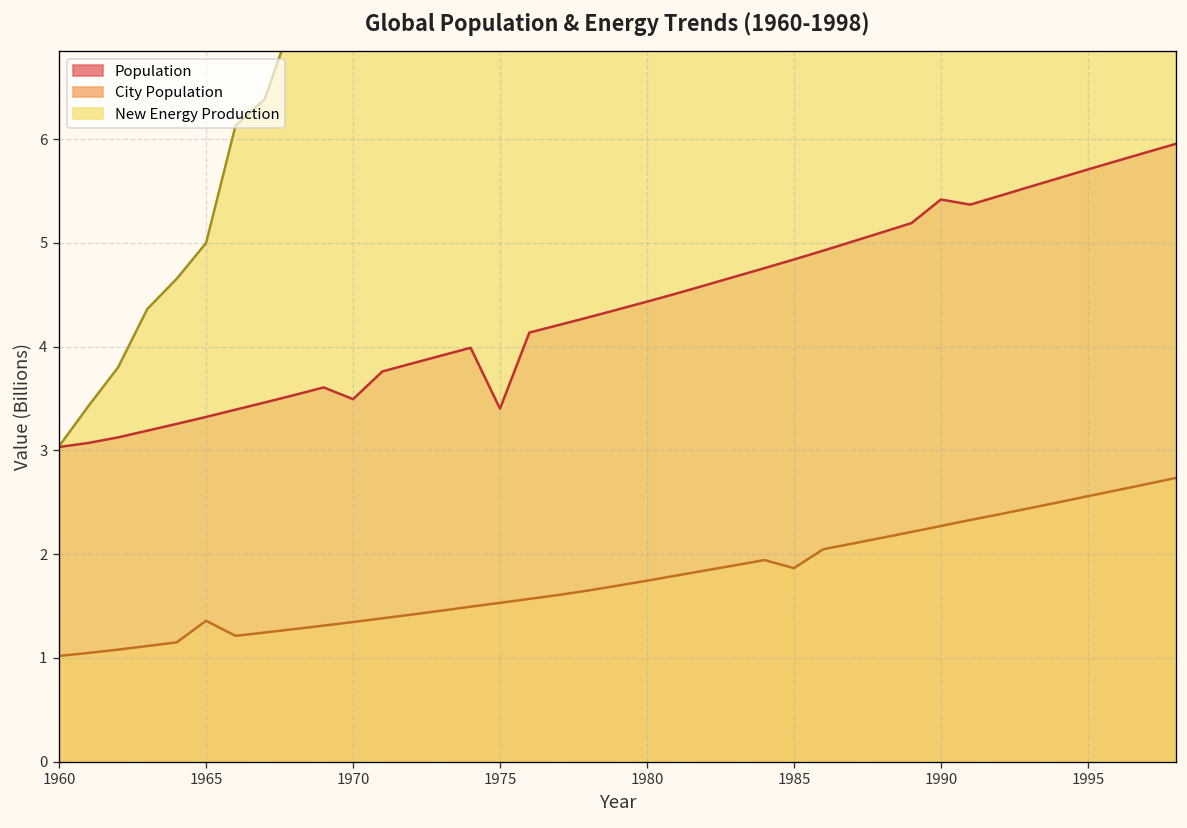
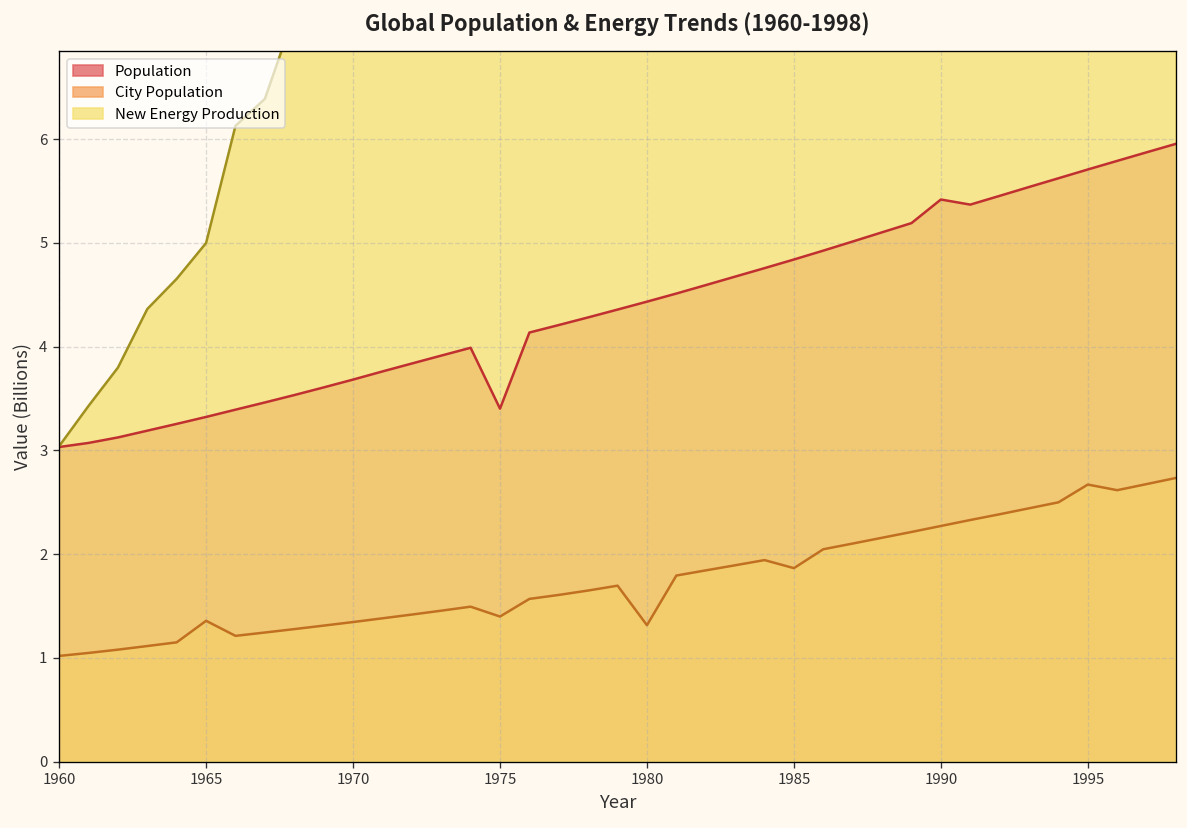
Population, 1970: 3.5 -> 3.7
City Population, 1975: 1.5 -> 1.4
City Population, 1980: 1.7 -> 1.3
City Population, 1995: 2.6 -> 2.7
